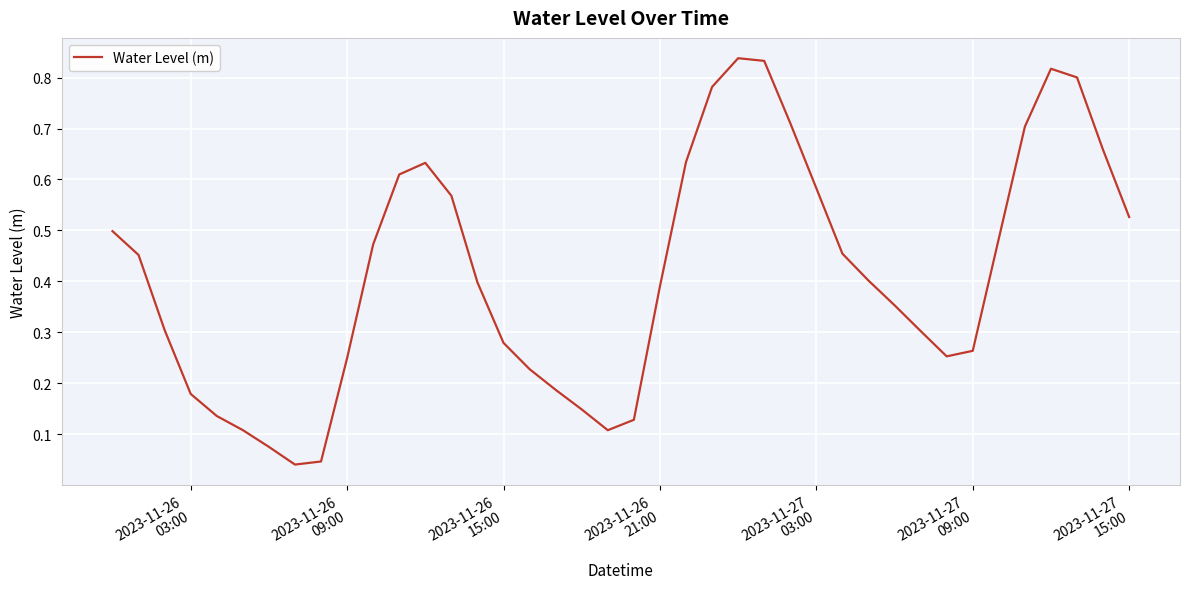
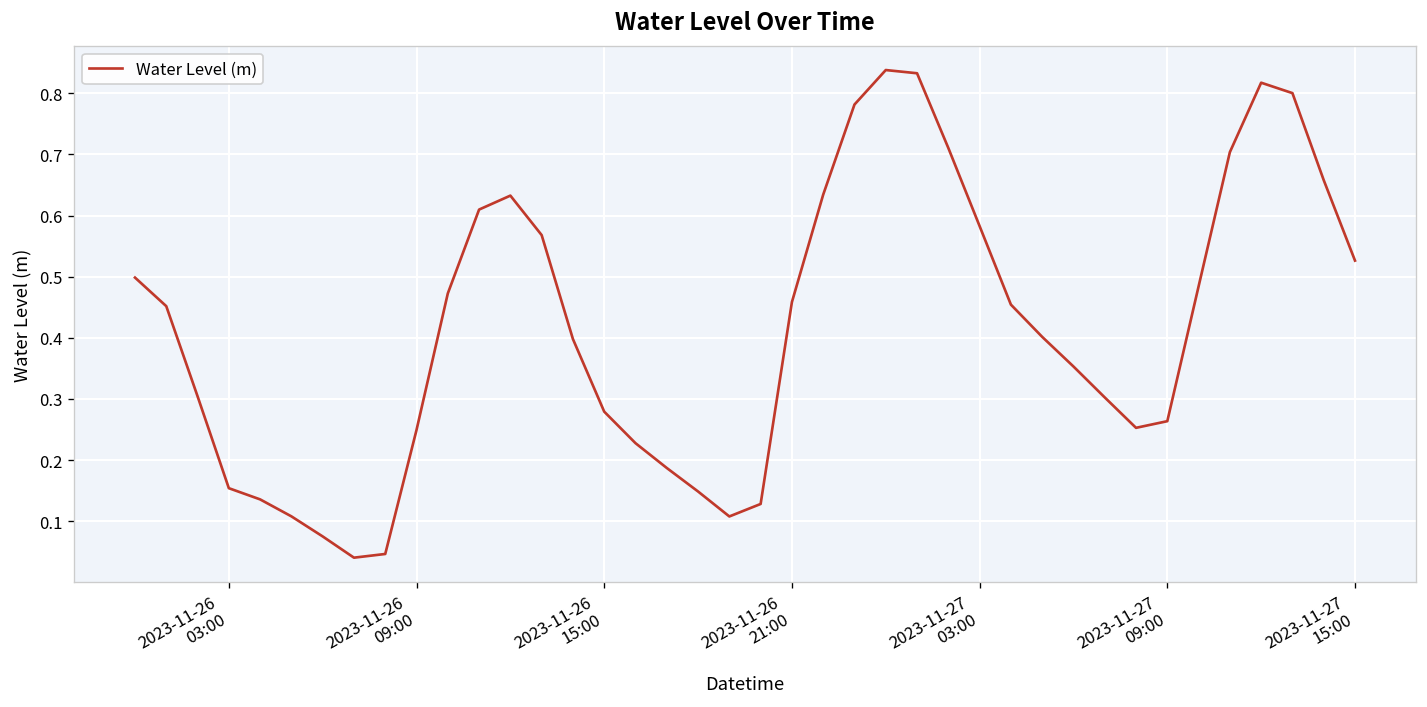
2023-11-26 03:00: 0.18 -> 0.15
2023-11-26 21:00: 0.39 -> 0.46
